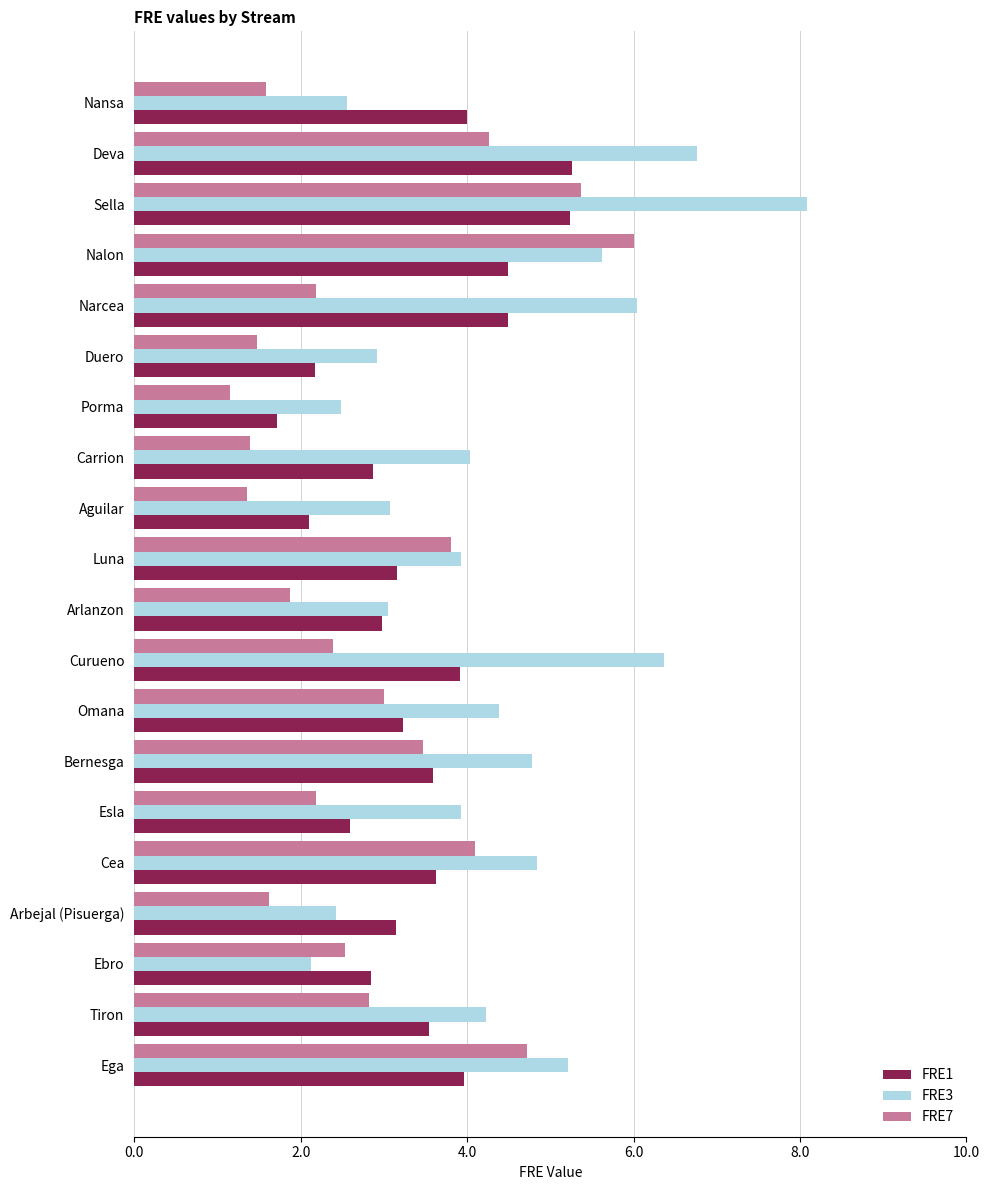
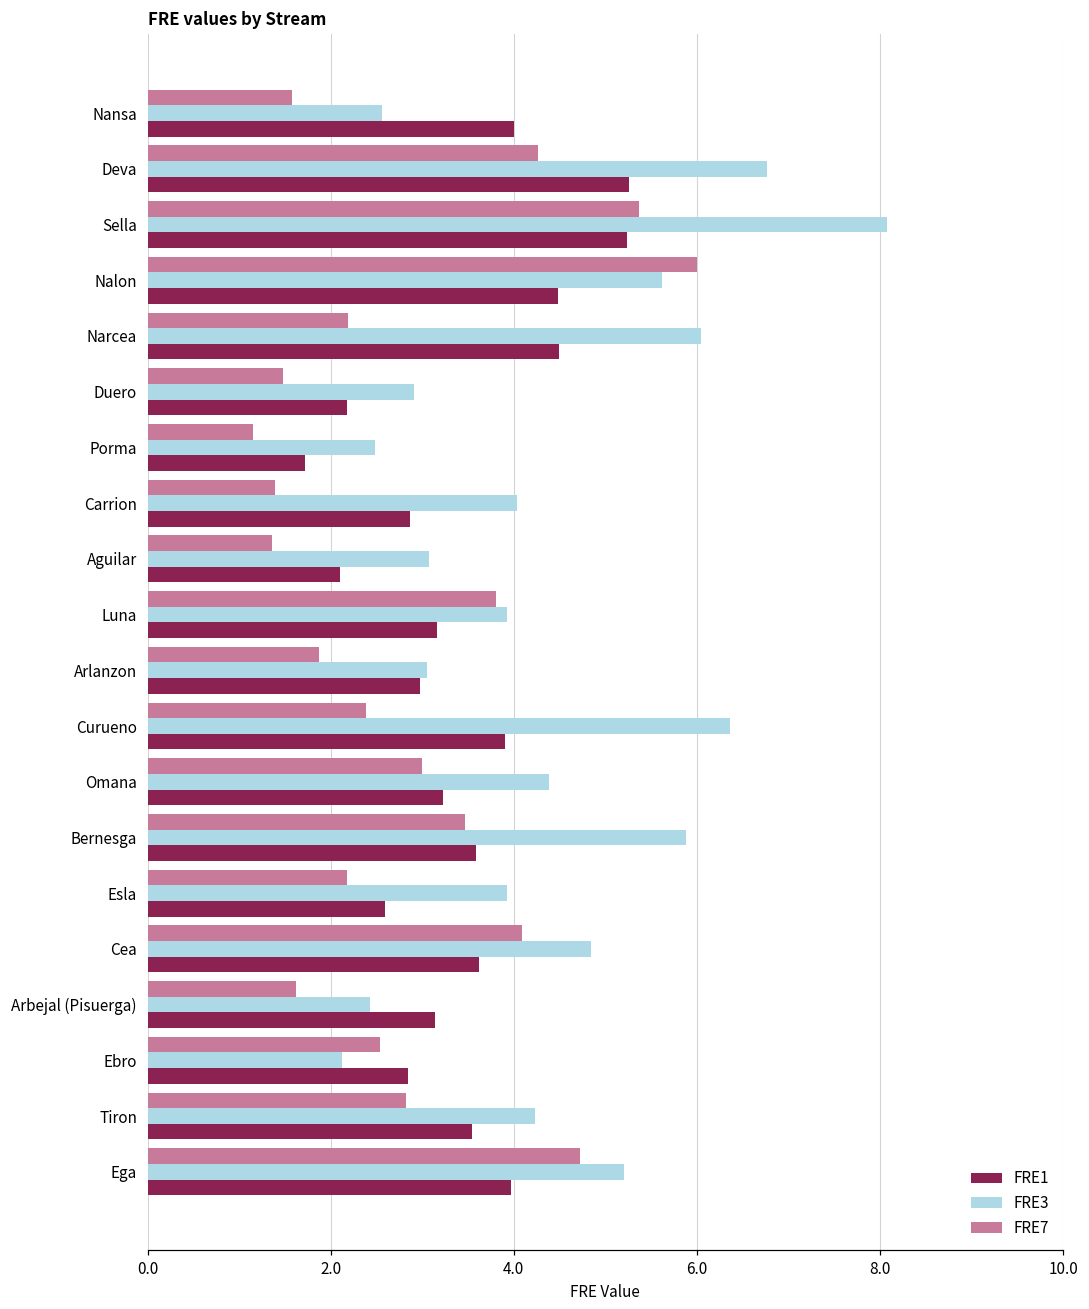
FRE3, Bernesga: 4.8 -> 5.9
